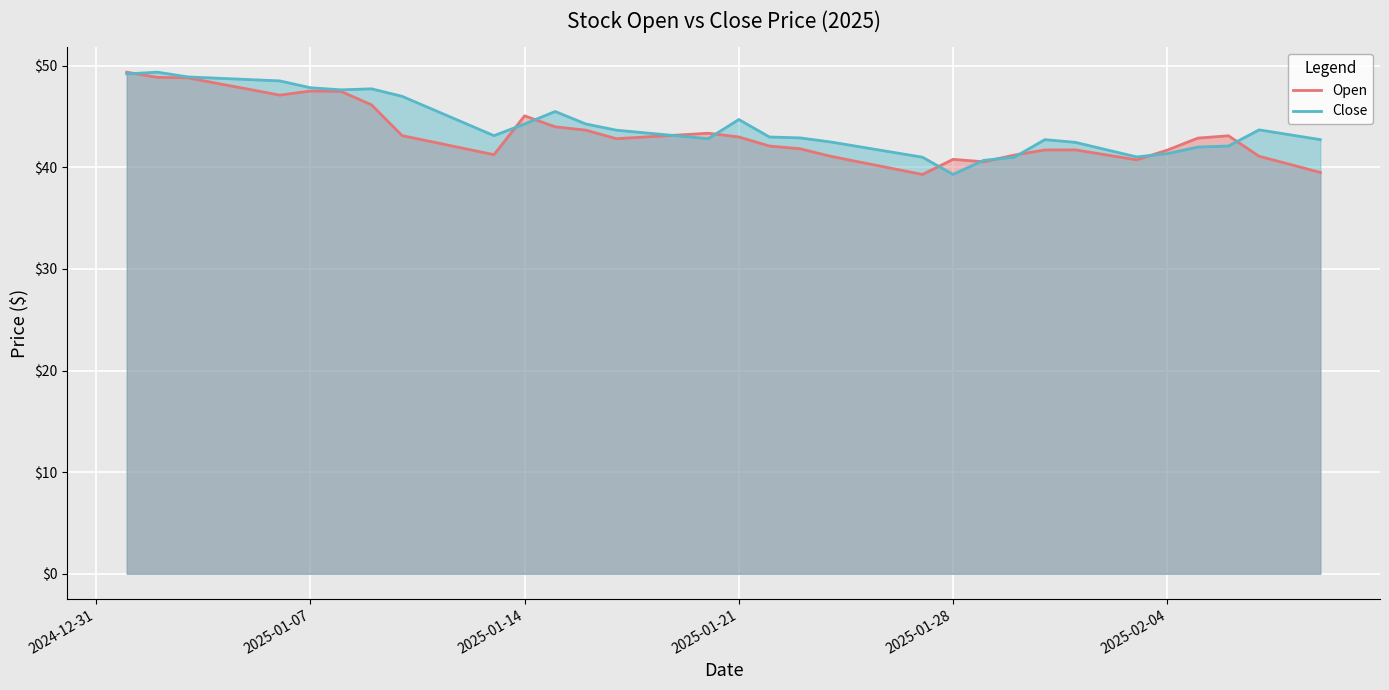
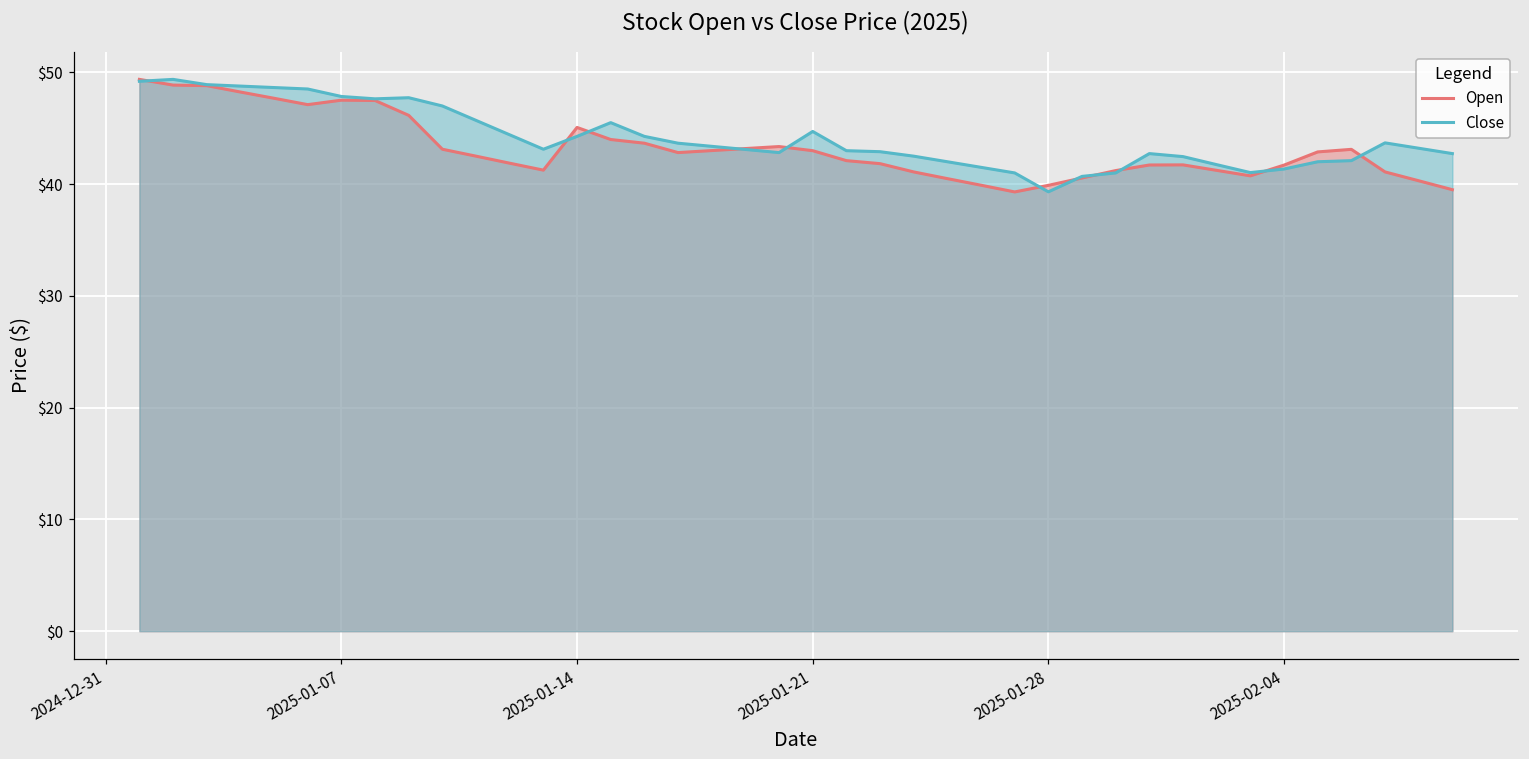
Open, 2025-01-28: $40.8 -> $39.9
